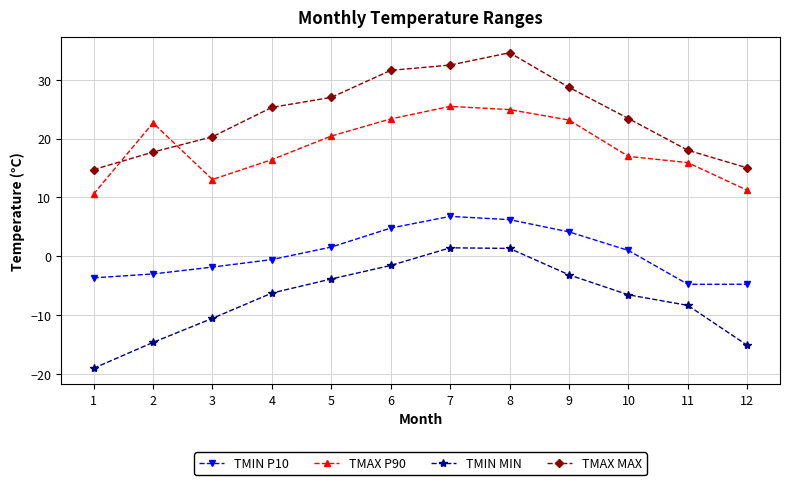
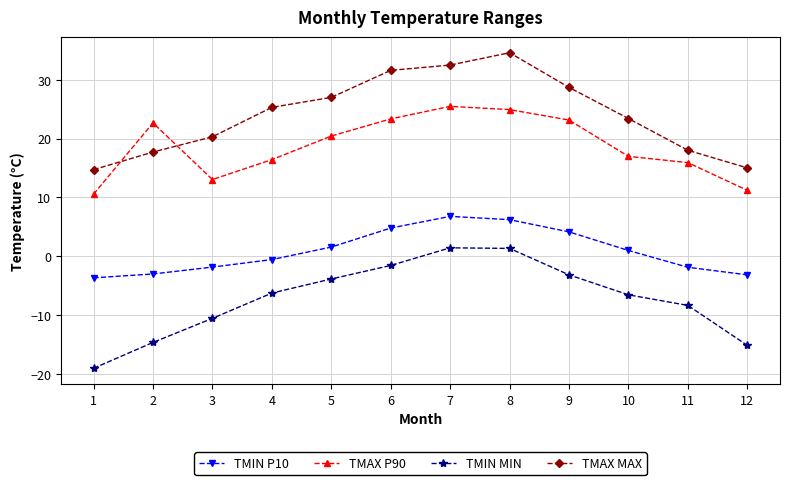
TMIN P10, 11: -5 -> -2
TMIN P10, 12: -5 -> -3
